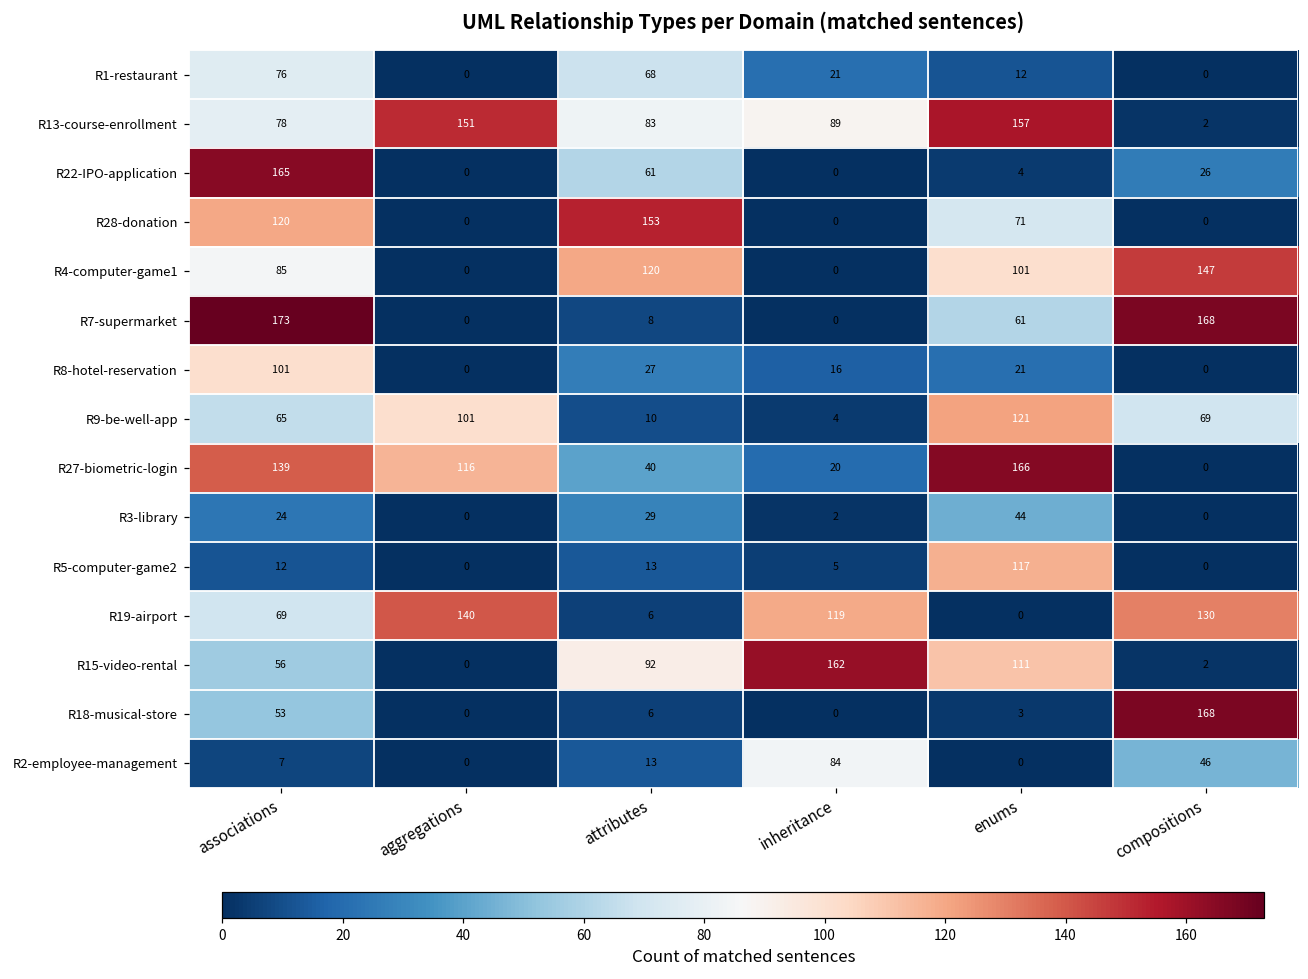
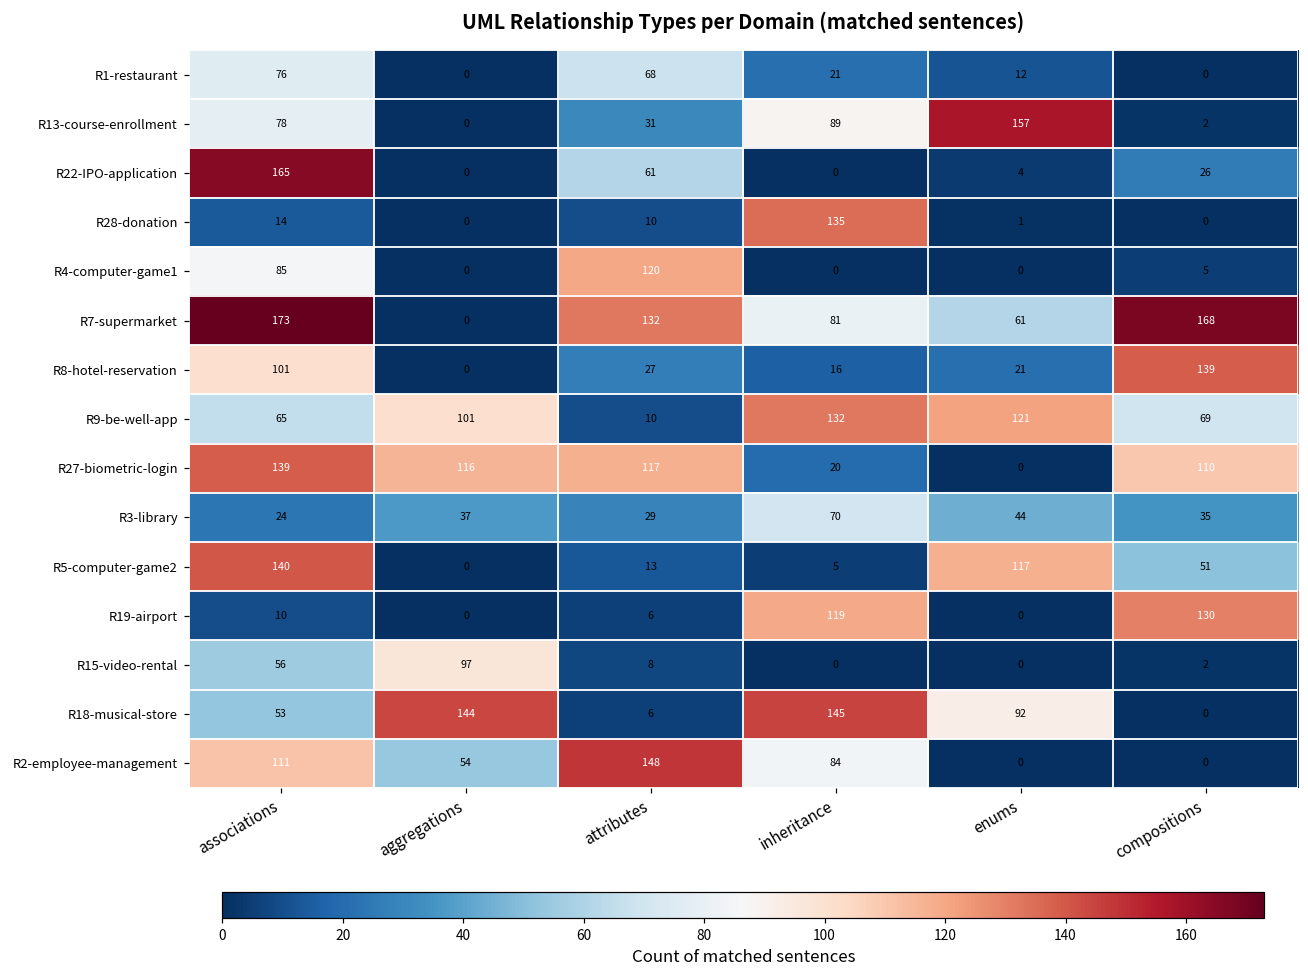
R13-course-enrollment, aggregations: 151 -> 0
R13-course-enrollment, attributes: 83 -> 31
R28-donation, associations: 120 -> 14
R28-donation, attributes: 153 -> 10
R28-donation, inheritance: 0 -> 135
R28-donation, enums: 71 -> 1
R4-computer-game1, enums: 101 -> 0
R4-computer-game1, compositions: 147 -> 5
R7-supermarket, attributes: 8 -> 132
R7-supermarket, inheritance: 0 -> 81
R8-hotel-reservation, compositions: 0 -> 139
R9-be-well-app, inheritance: 4 -> 132
R27-biometric-login, attributes: 40 -> 117
R27-biometric-login, enums: 166 -> 0
R27-biometric-login, compositions: 0 -> 110
R3-library, aggregations: 0 -> 37
R3-library, inheritance: 2 -> 70
R3-library, compositions: 0 -> 35
R5-computer-game2, associations: 12 -> 140
R5-computer-game2, compositions: 0 -> 51
R19-airport, associations: 69 -> 10
R19-airport, aggregations: 140 -> 0
R15-video-rental, aggregations: 0 -> 97
R15-video-rental, attributes: 92 -> 8
R15-video-rental, inheritance: 162 -> 0
R15-video-rental, enums: 111 -> 0
R18-musical-store, aggregations: 0 -> 144
R18-musical-store, inheritance: 0 -> 145
R18-musical-store, enums: 3 -> 92
R18-musical-store, compositions: 168 -> 0
R2-employee-management, associations: 7 -> 111
R2-employee-management, aggregations: 0 -> 54
R2-employee-management, attributes: 13 -> 148
R2-employee-management, compositions: 46 -> 0
